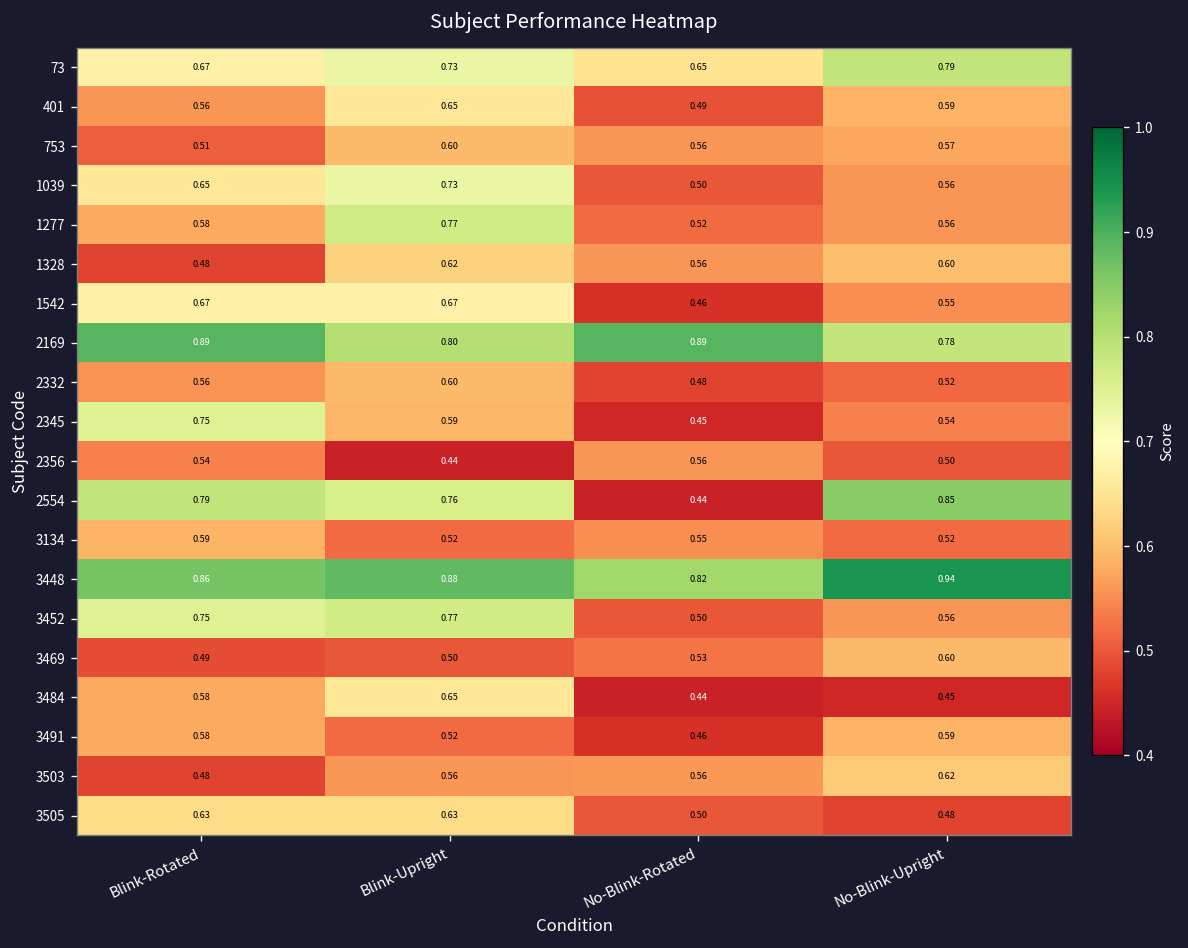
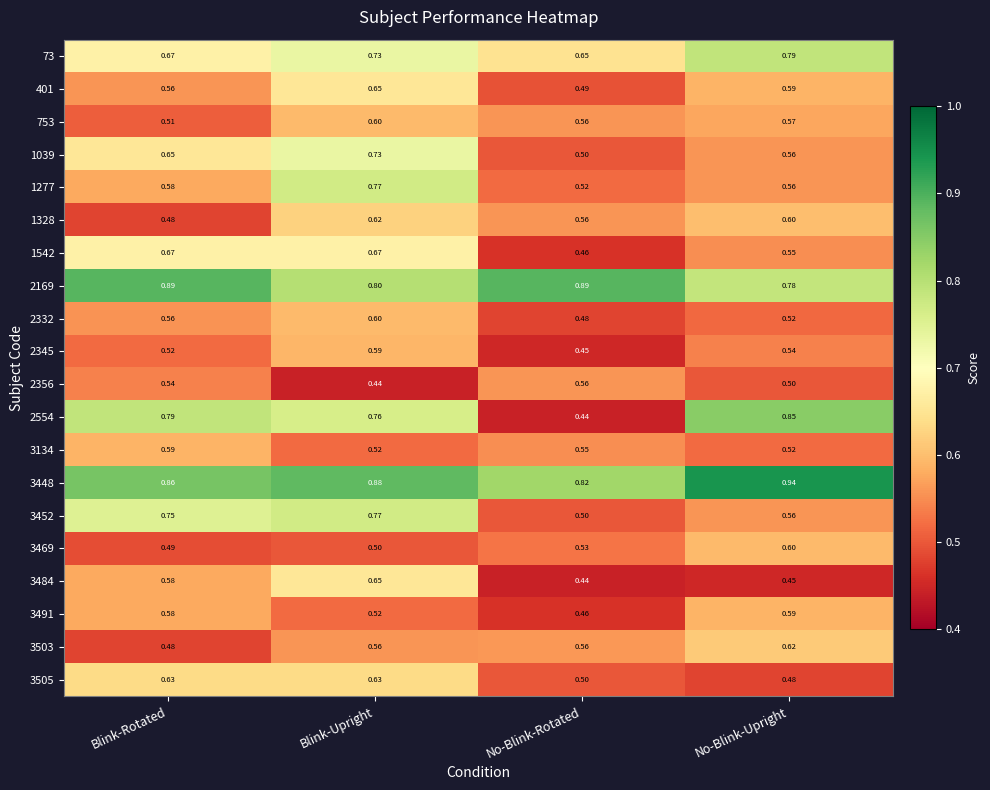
2345, Blink-Rotated: 0.75 -> 0.52
